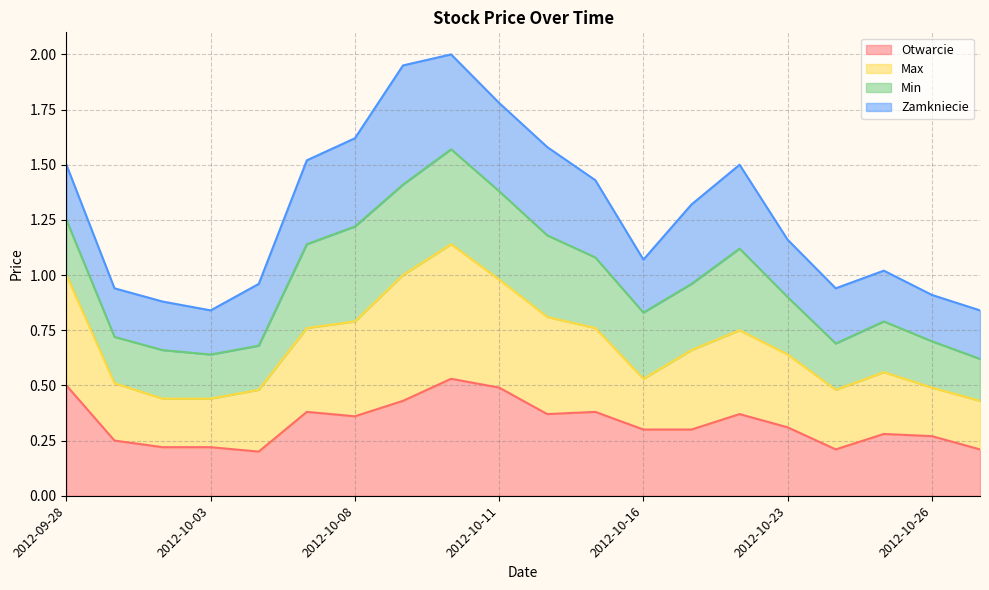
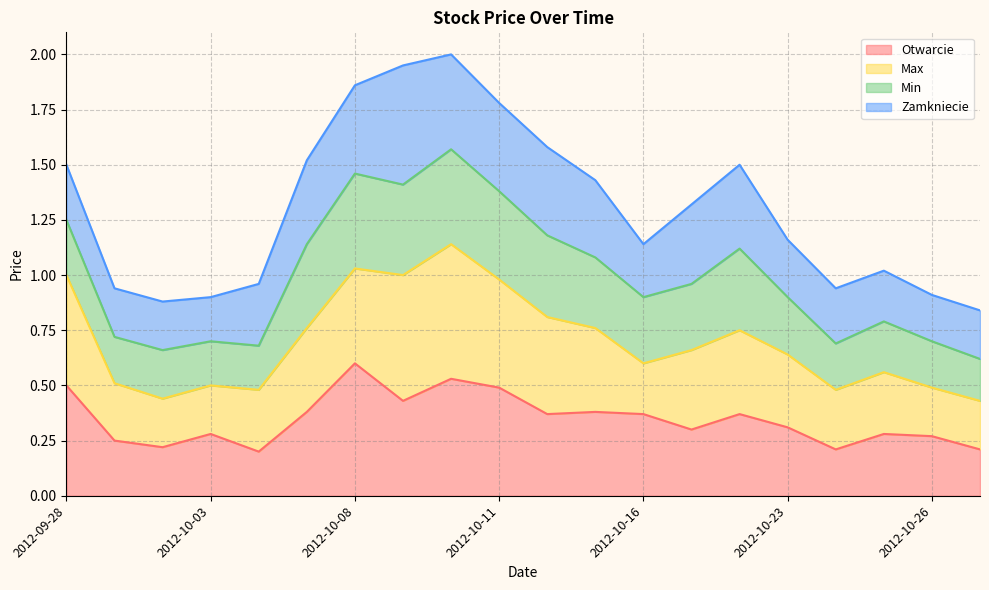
Otwarcie, 2012-10-03: 0.22 -> 0.28
Otwarcie, 2012-10-08: 0.36 -> 0.60
Otwarcie, 2012-10-16: 0.30 -> 0.37
